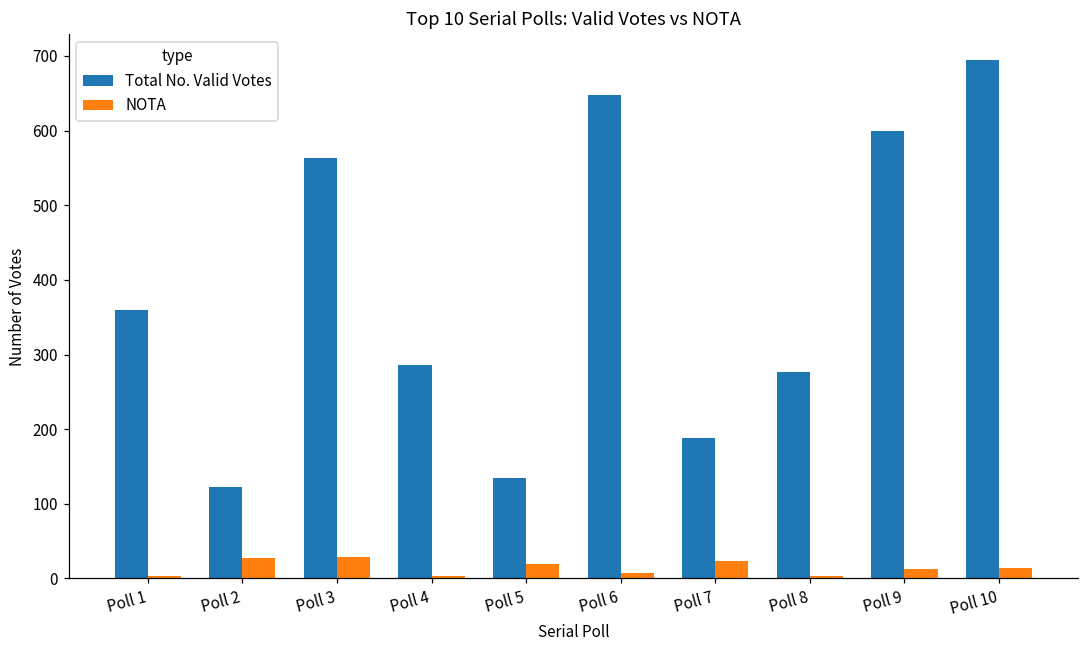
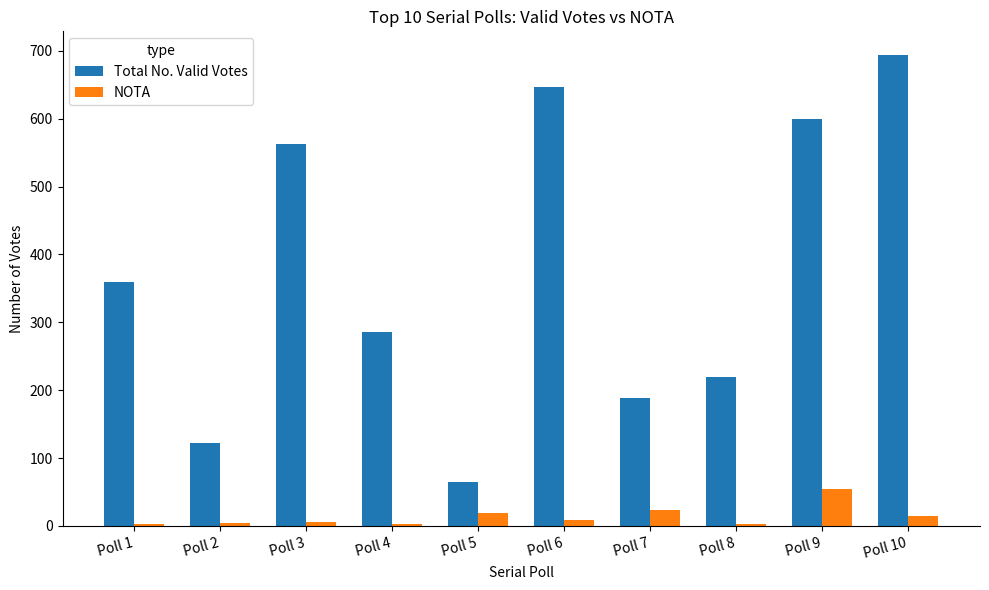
NOTA, Poll 2: 30 -> 0
NOTA, Poll 3: 30 -> 10
Total No. Valid Votes, Poll 5: 130 -> 70
Total No. Valid Votes, Poll 8: 280 -> 220
NOTA, Poll 9: 10 -> 50
